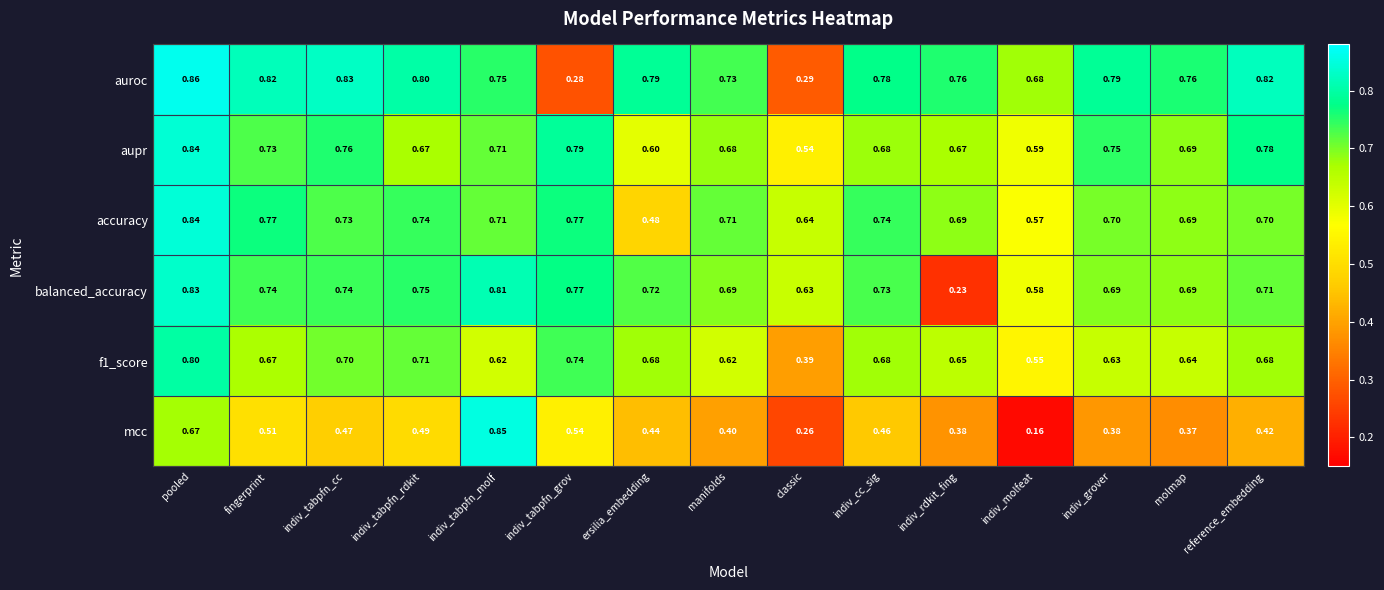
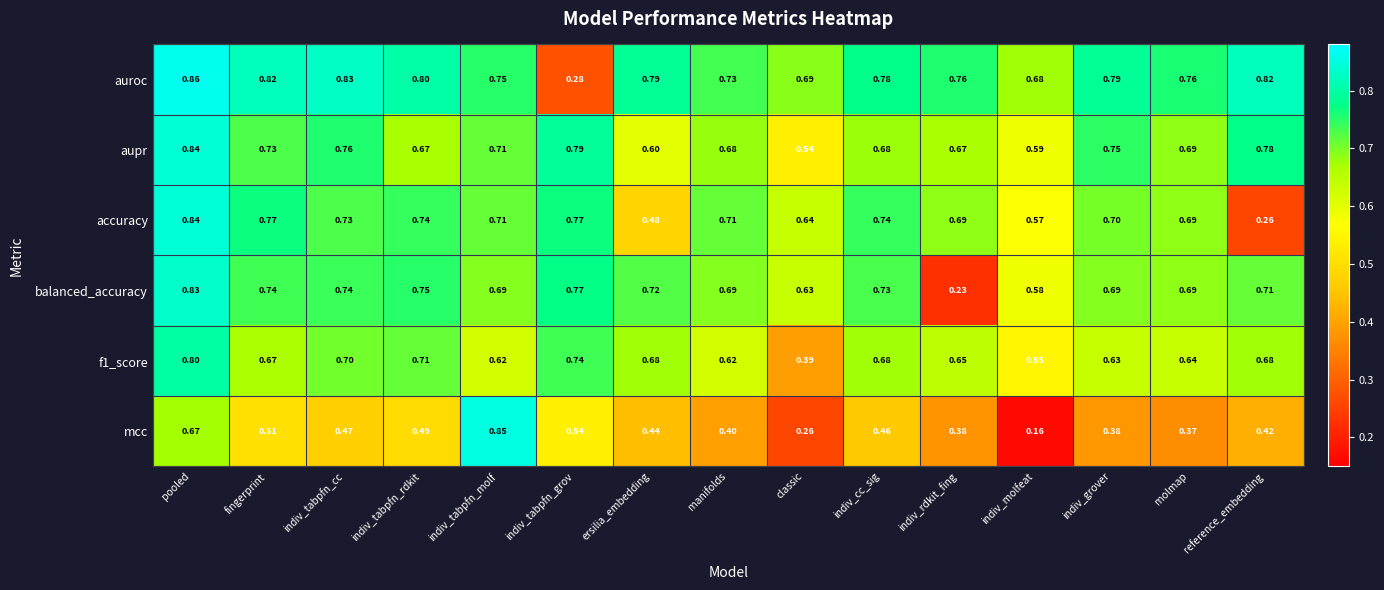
auroc, classic: 0.29 -> 0.69
accuracy, reference_embedding: 0.70 -> 0.26
balanced_accuracy, indiv_tabpfn_molf: 0.81 -> 0.69
